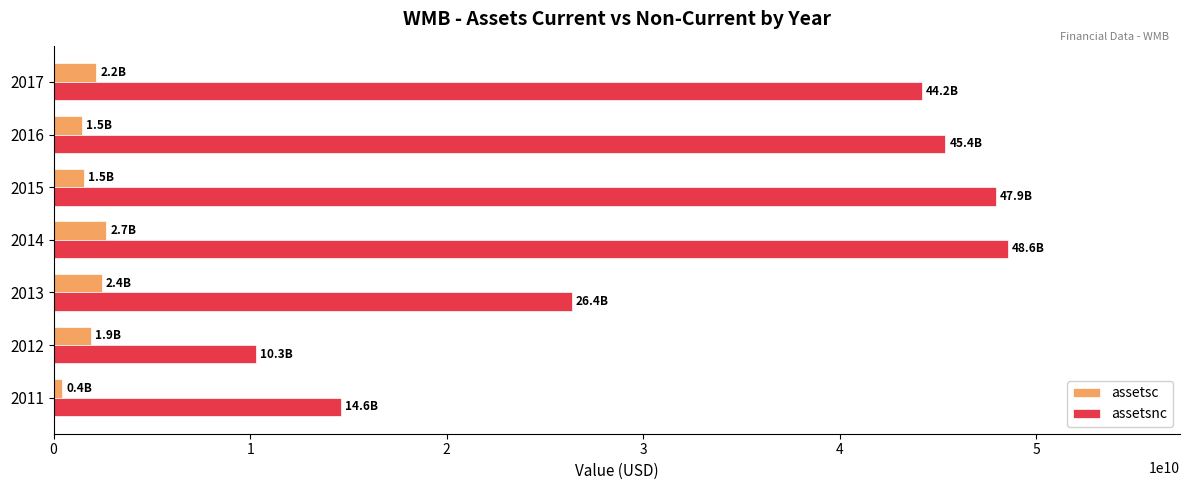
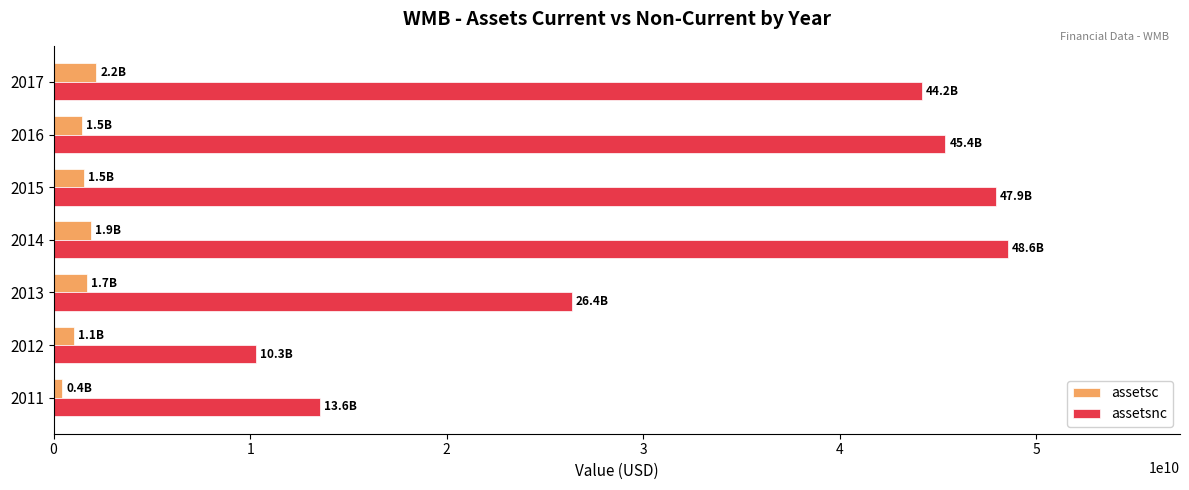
assetsc, 2014: 2.7B -> 1.9B
assetsc, 2013: 2.4B -> 1.7B
assetsc, 2012: 1.9B -> 1.1B
assetsnc, 2011: 14.6B -> 13.6B
